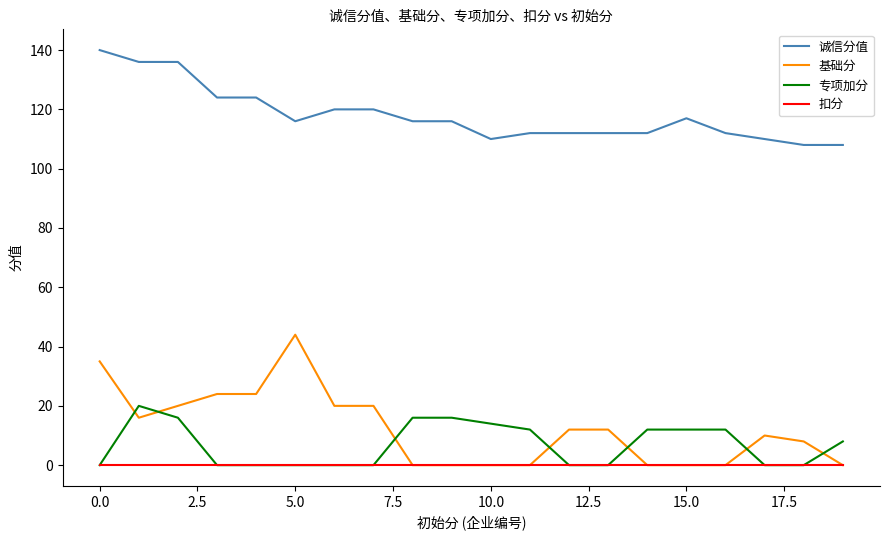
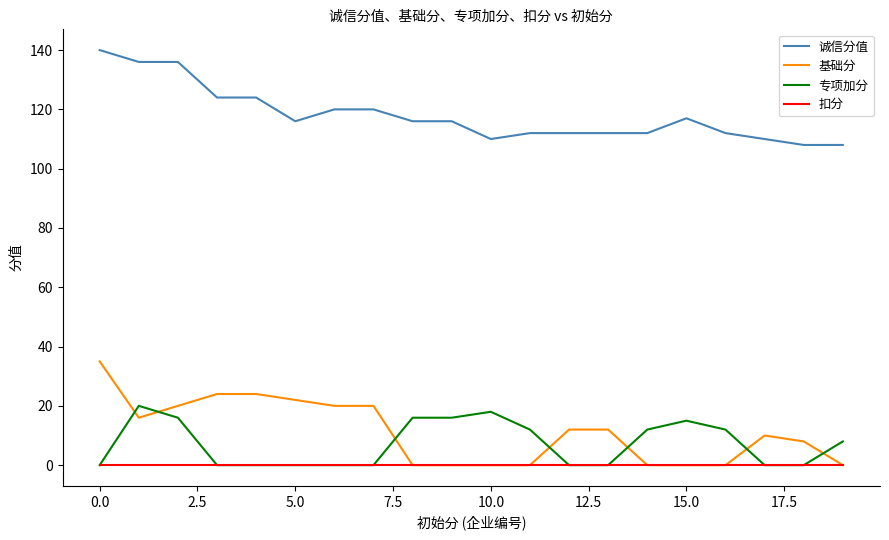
基础分, 5.0: 44 -> 22
专项加分, 10.0: 14 -> 18
专项加分, 15.0: 12 -> 15
